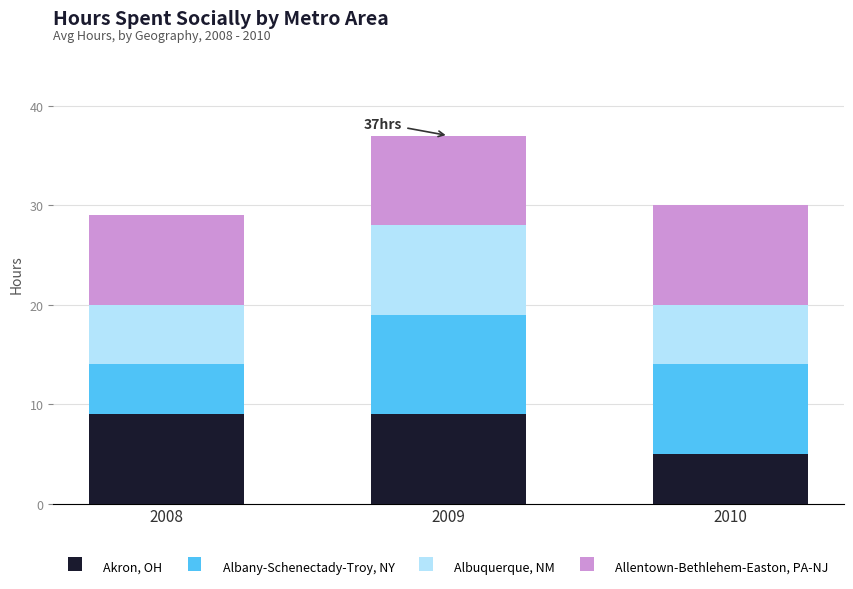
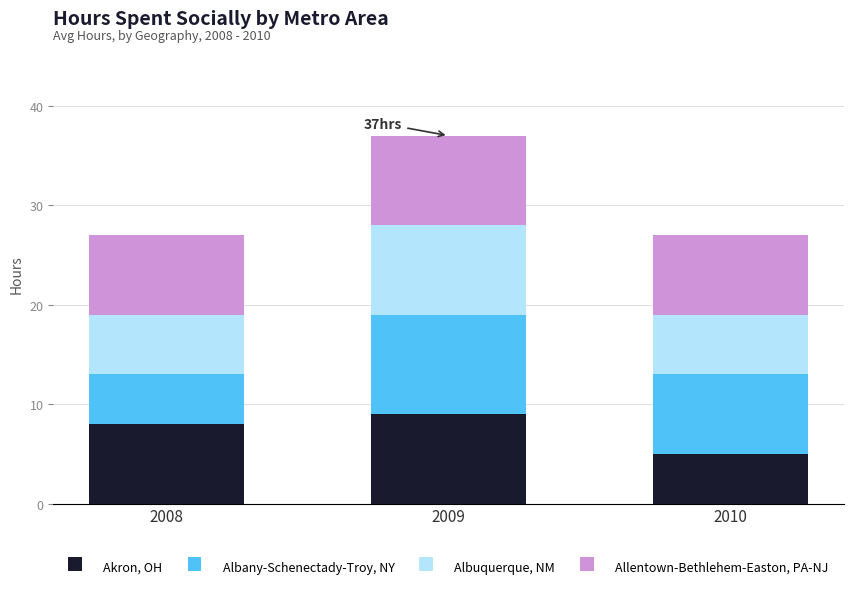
Akron, OH, 2008: 9 -> 8
Allentown-Bethlehem-Easton, PA-NJ, 2008: 9 -> 8
Albany-Schenectady-Troy, NY, 2010: 9 -> 8
Allentown-Bethlehem-Easton, PA-NJ, 2010: 10 -> 8
